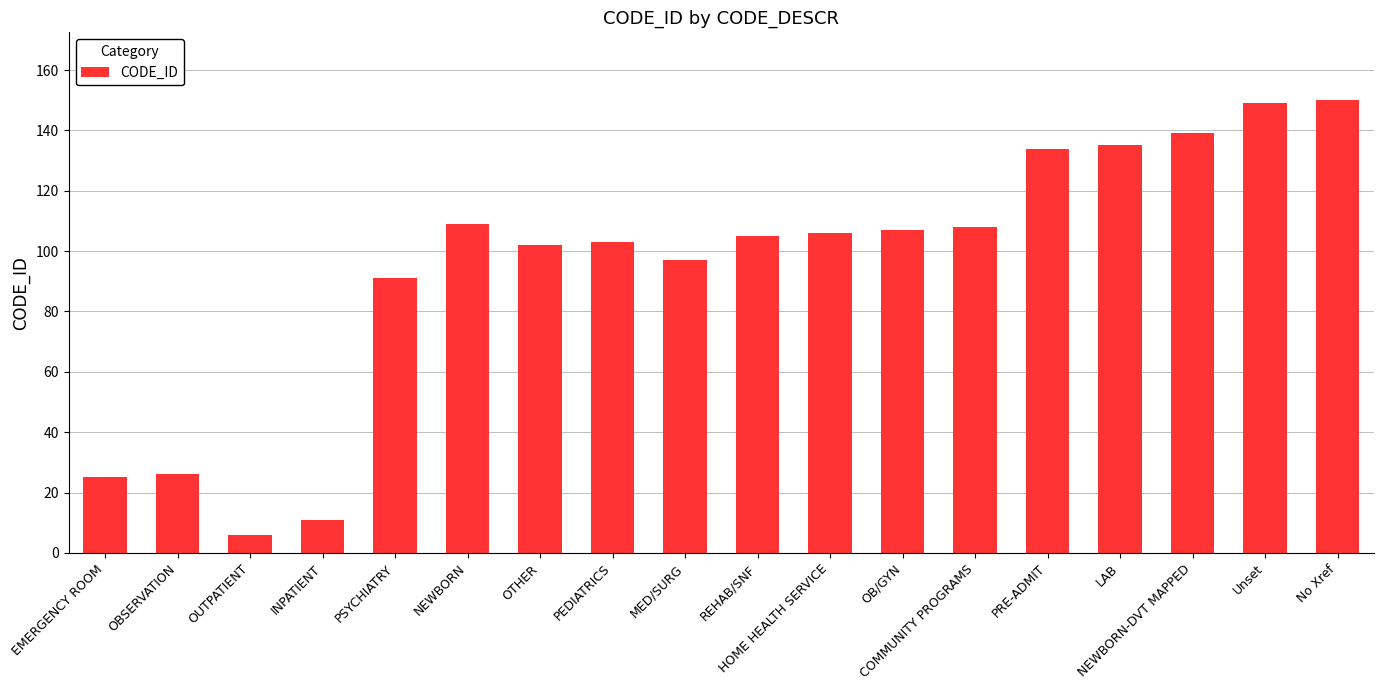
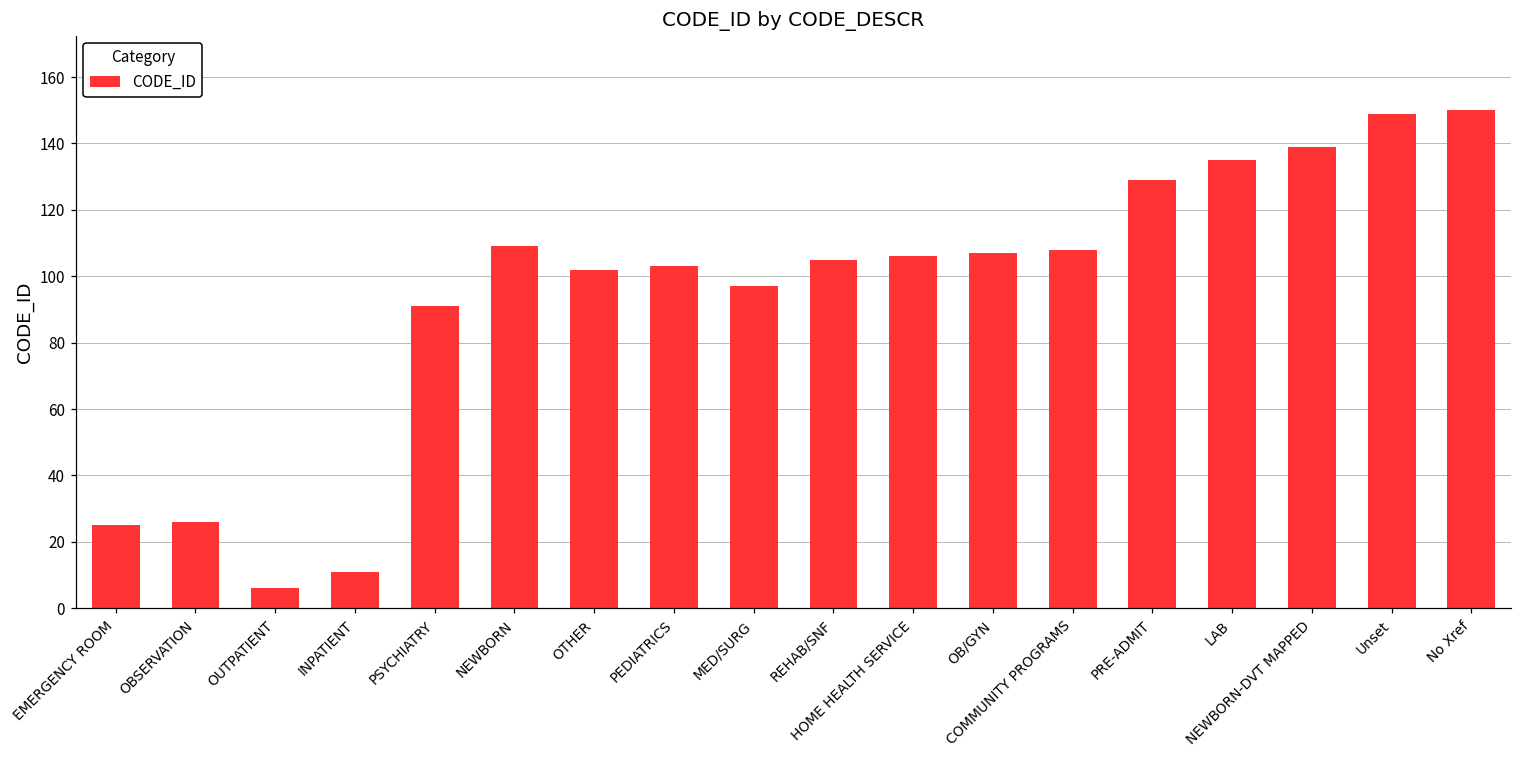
PRE-ADMIT: 134 -> 129
